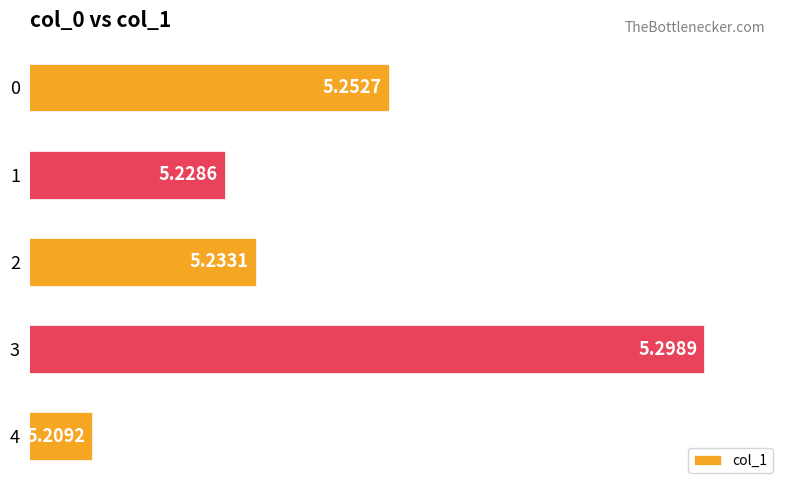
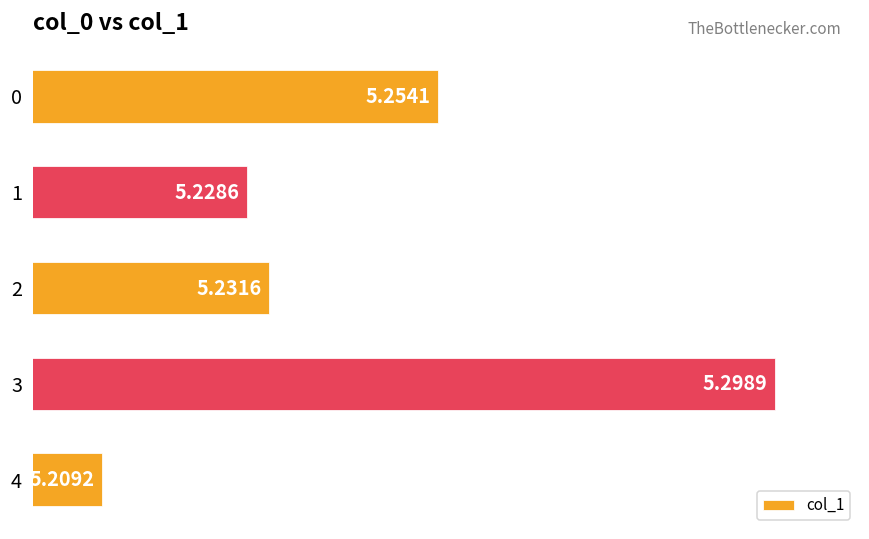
0: 5.2527 -> 5.2541
2: 5.2331 -> 5.2316
